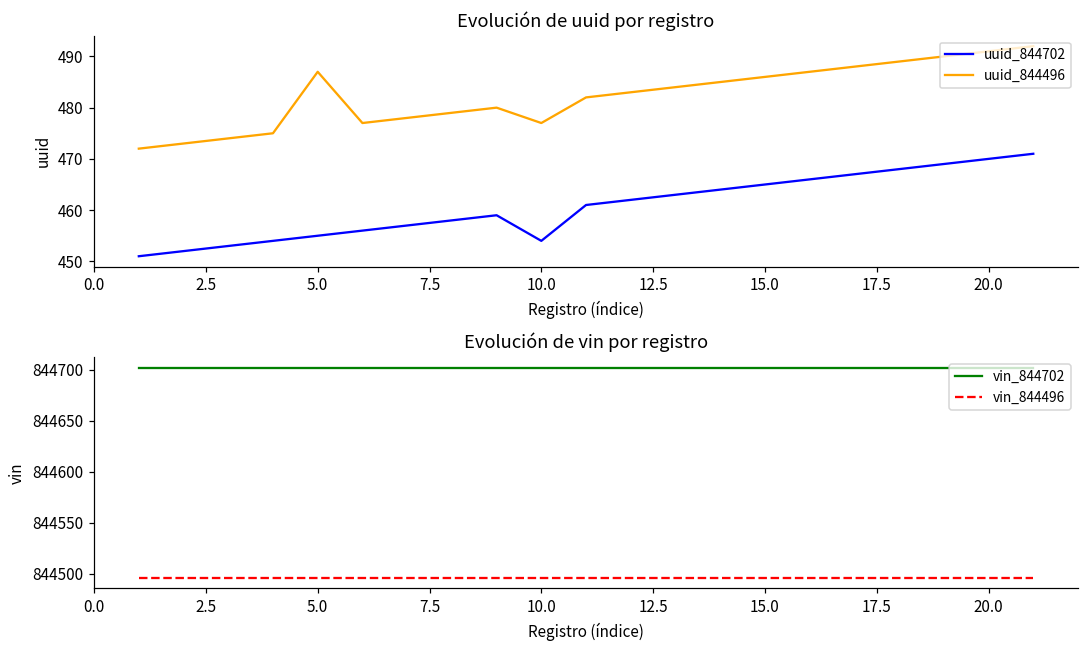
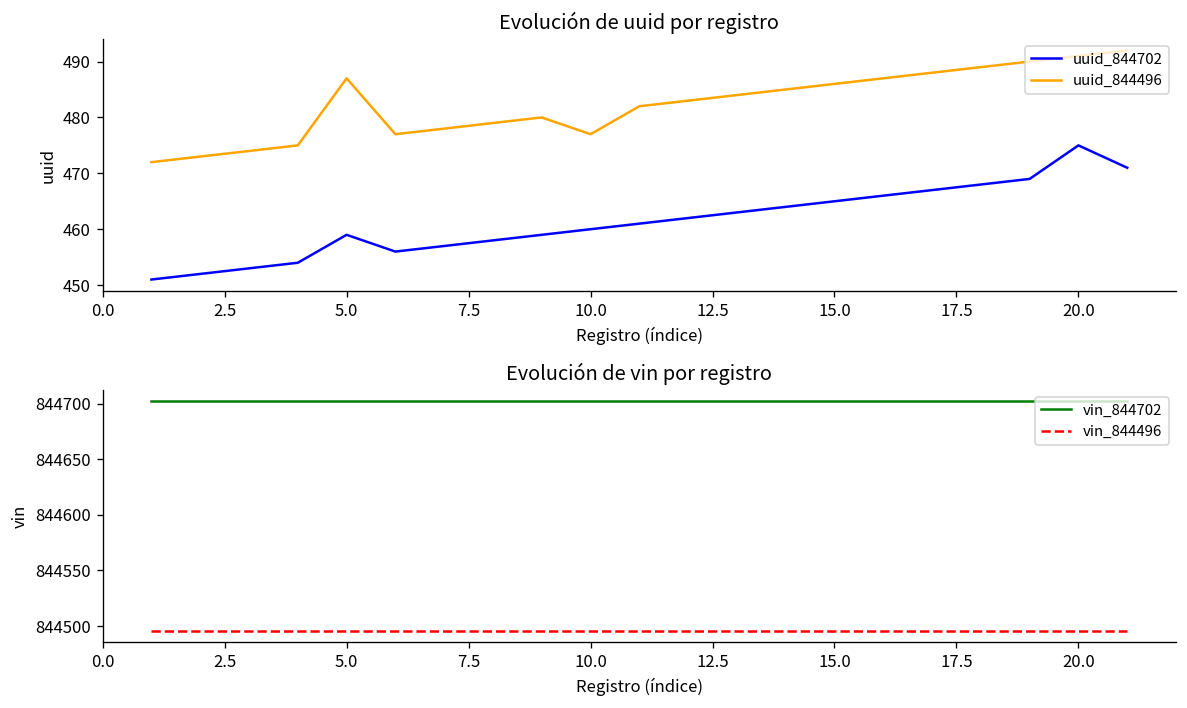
Evolución de uuid por registro, uuid_844702, 5.0: 455 -> 459
Evolución de uuid por registro, uuid_844702, 10.0: 454 -> 460
Evolución de uuid por registro, uuid_844702, 20.0: 470 -> 475
